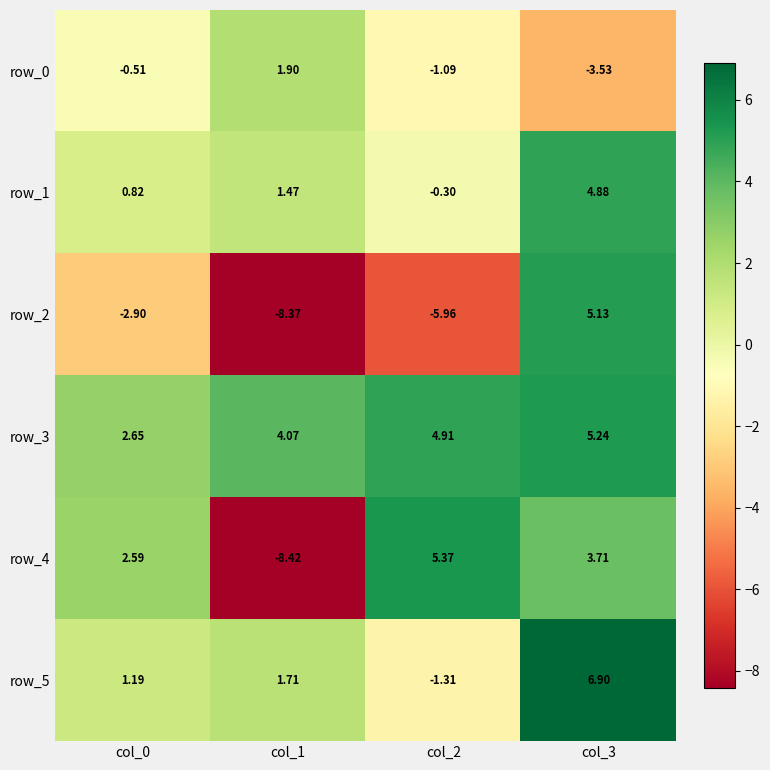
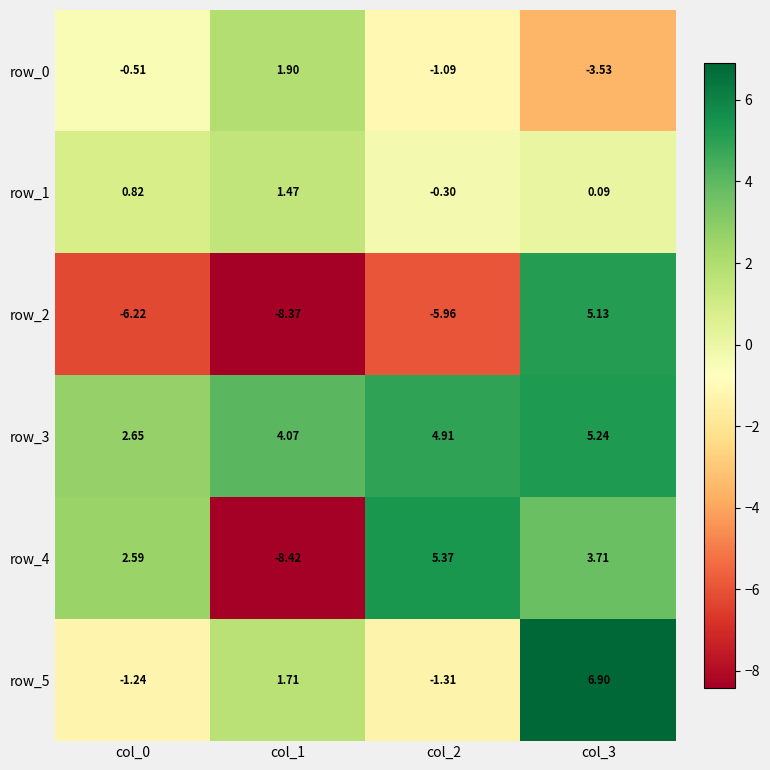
row_1, col_3: 4.88 -> 0.09
row_2, col_0: -2.90 -> -6.22
row_5, col_0: 1.19 -> -1.24
